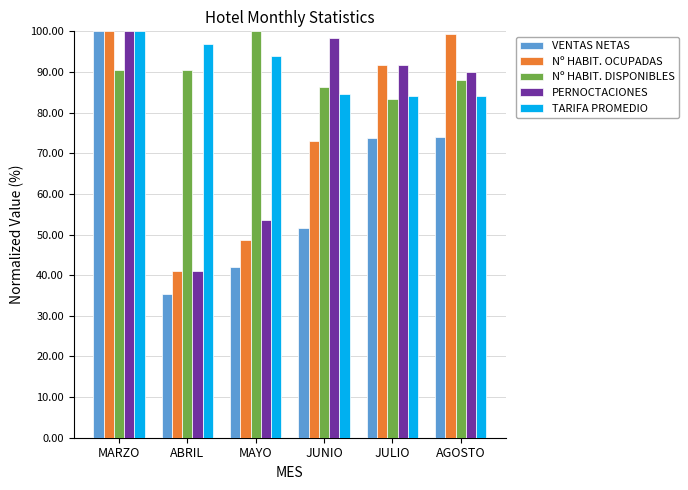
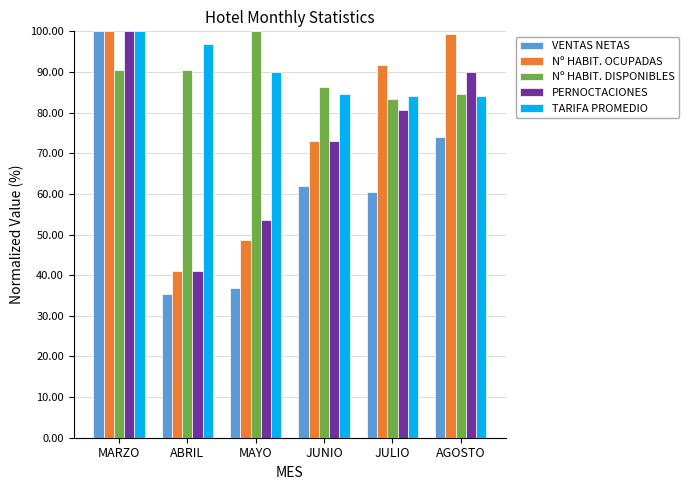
VENTAS NETAS, MAYO: 42 -> 37
TARIFA PROMEDIO, MAYO: 94 -> 90
VENTAS NETAS, JUNIO: 52 -> 62
PERNOCTACIONES, JUNIO: 98 -> 73
VENTAS NETAS, JULIO: 74 -> 60
PERNOCTACIONES, JULIO: 92 -> 81
Nº HABIT. DISPONIBLES, AGOSTO: 88 -> 85
